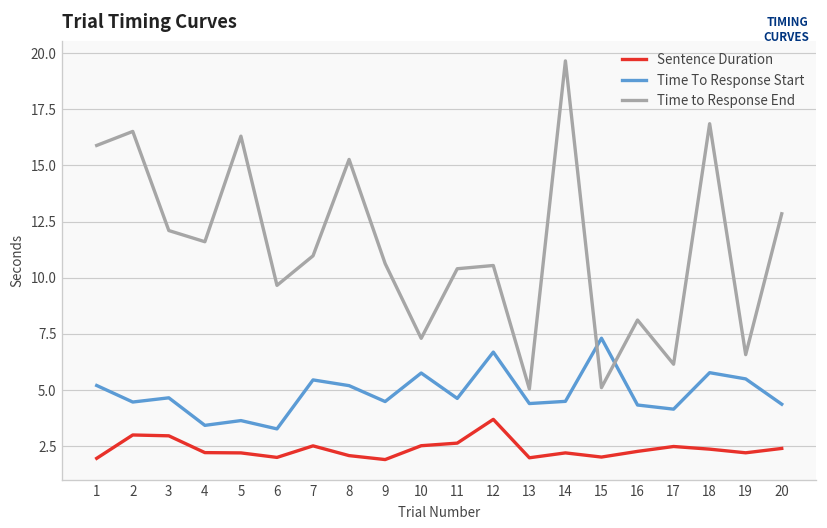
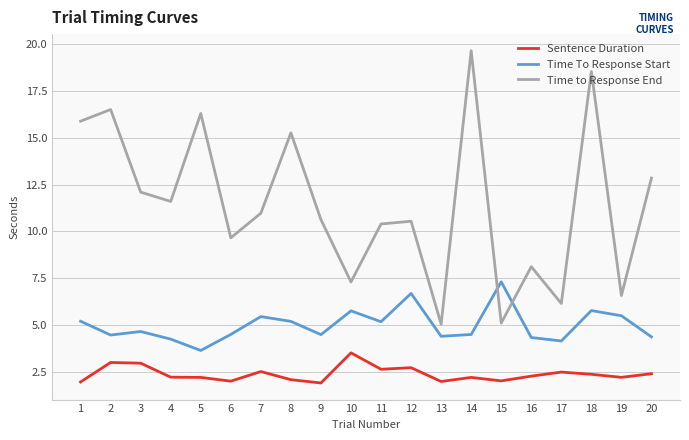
Time To Response Start, 4: 3.4 -> 4.2
Time To Response Start, 6: 3.3 -> 4.5
Sentence Duration, 10: 2.5 -> 3.5
Time To Response Start, 11: 4.6 -> 5.2
Sentence Duration, 12: 3.7 -> 2.7
Time to Response End, 18: 16.9 -> 18.6
